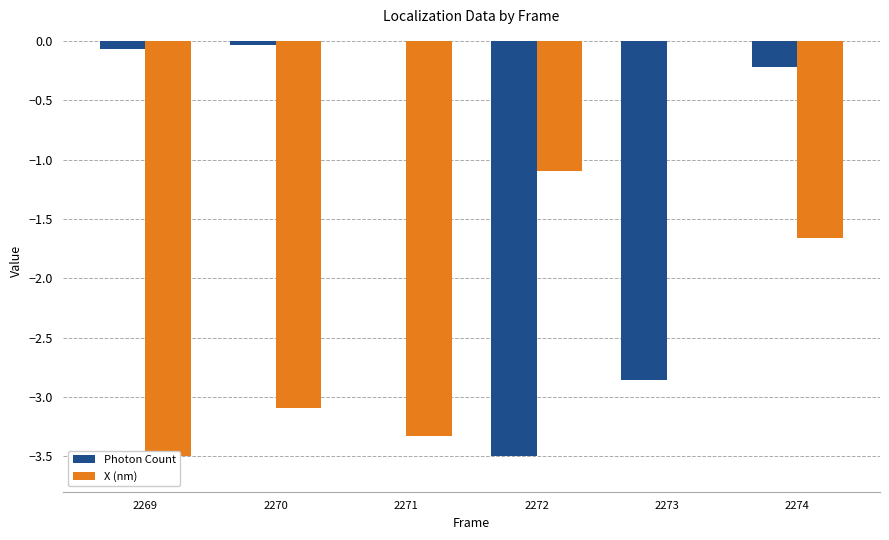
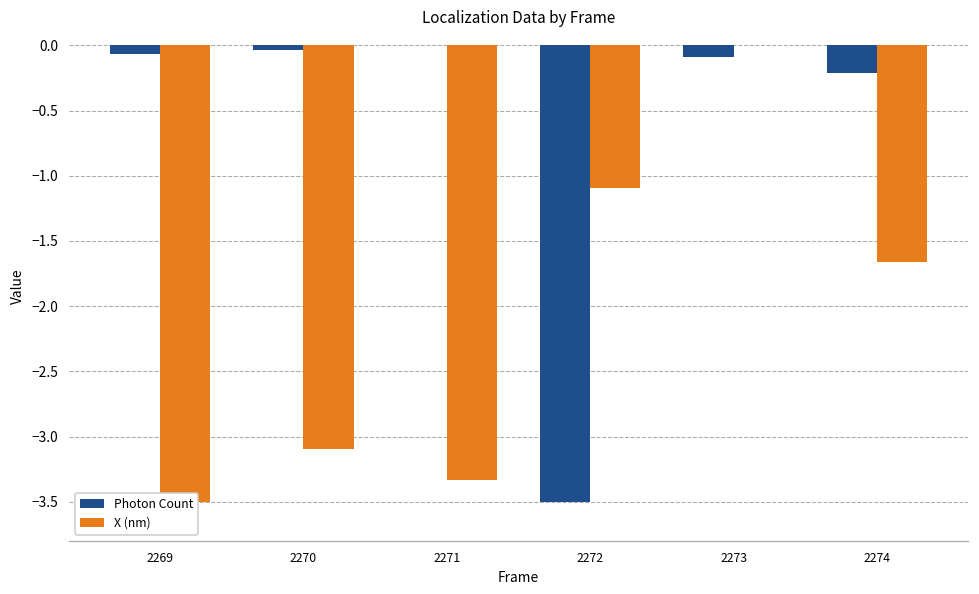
Photon Count, 2273: -2.86 -> -0.09
